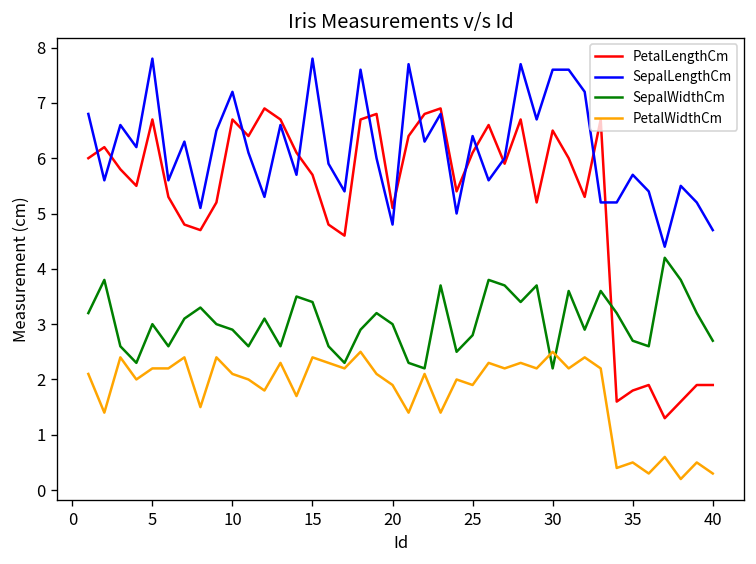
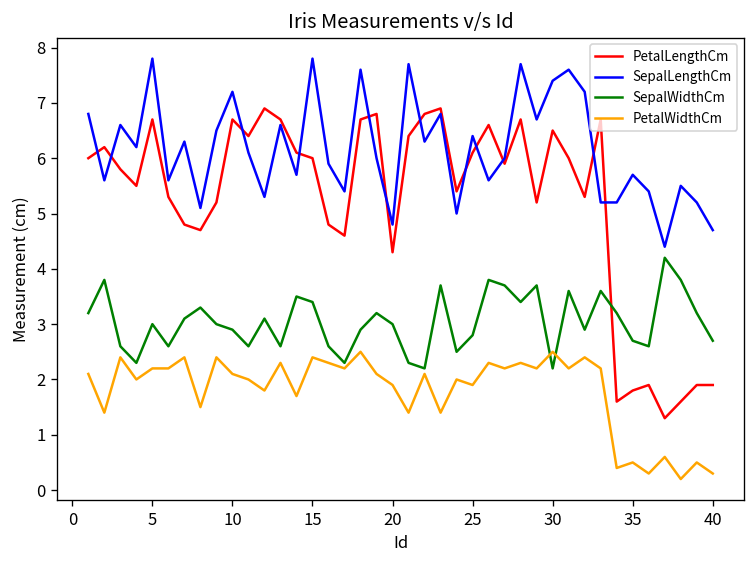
PetalLengthCm, 15: 5.7 -> 6.0
PetalLengthCm, 20: 5.1 -> 4.3
SepalLengthCm, 30: 7.6 -> 7.4
